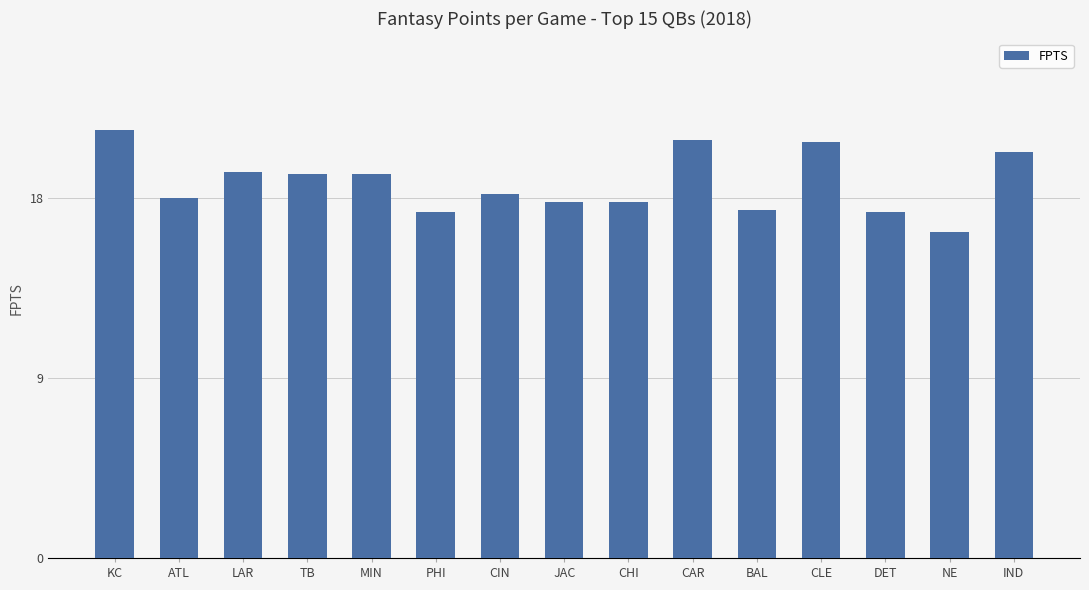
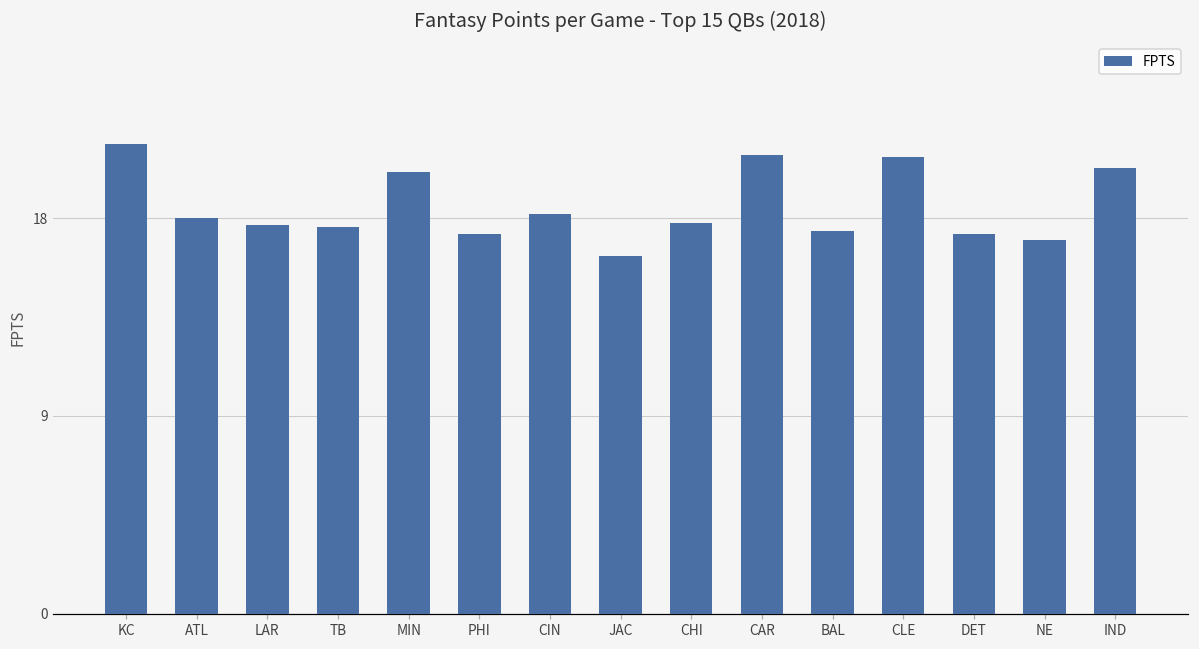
LAR: 19.3 -> 17.7
TB: 19.2 -> 17.6
MIN: 19.2 -> 20.1
JAC: 17.8 -> 16.3
NE: 16.3 -> 17.0
